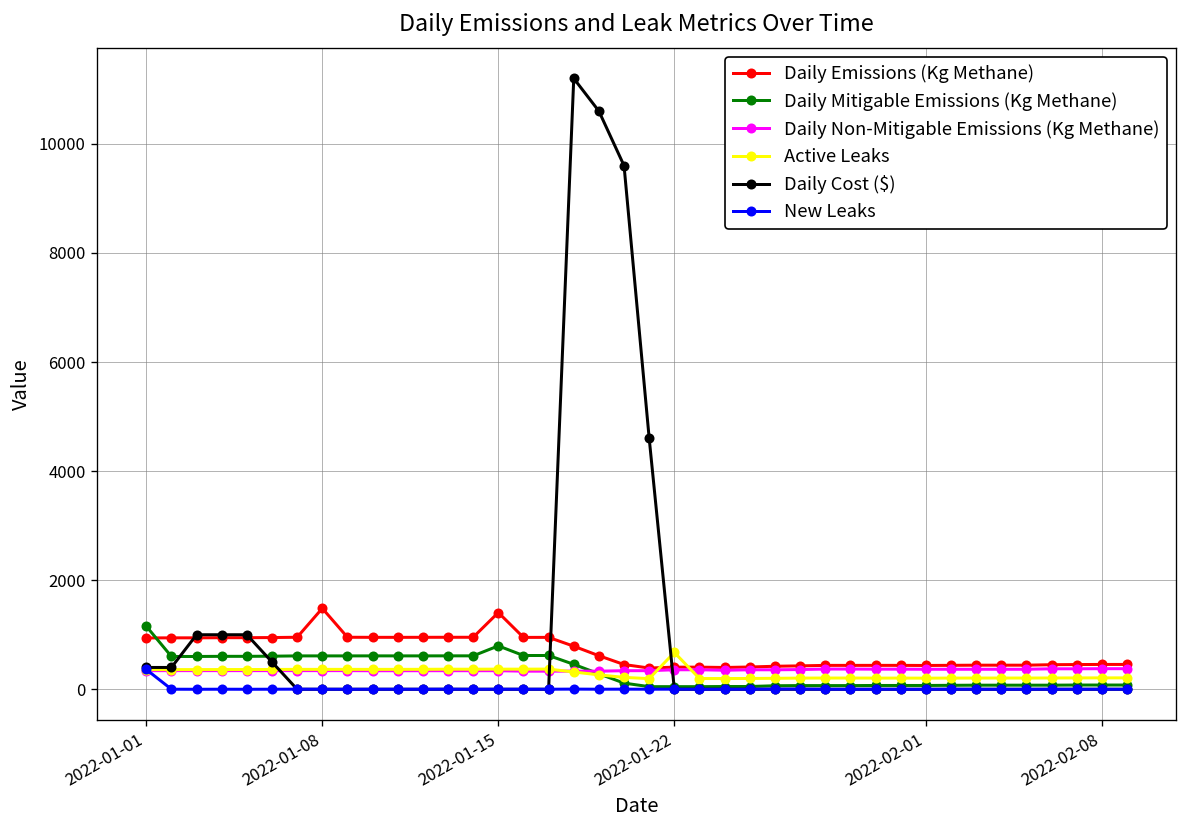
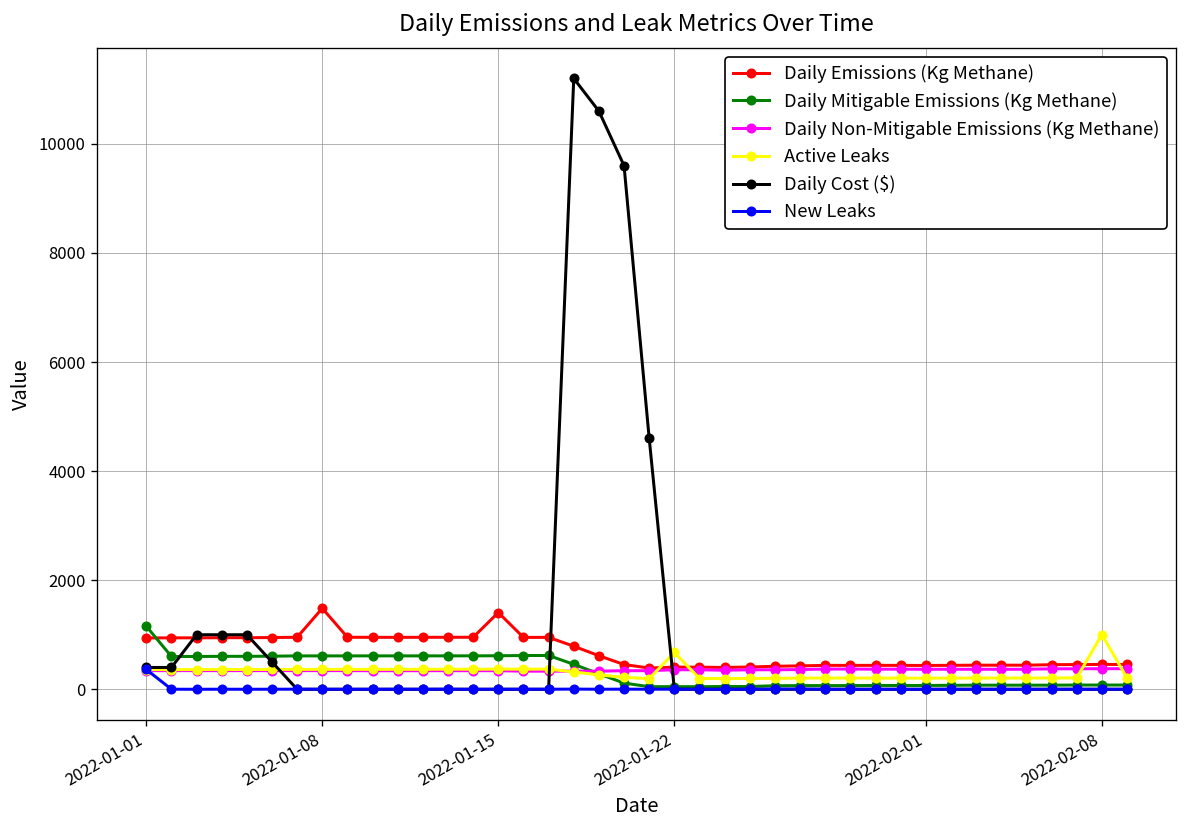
Daily Mitigable Emissions (Kg Methane), 2022-01-15: 800 -> 600
Active Leaks, 2022-02-08: 200 -> 1000
